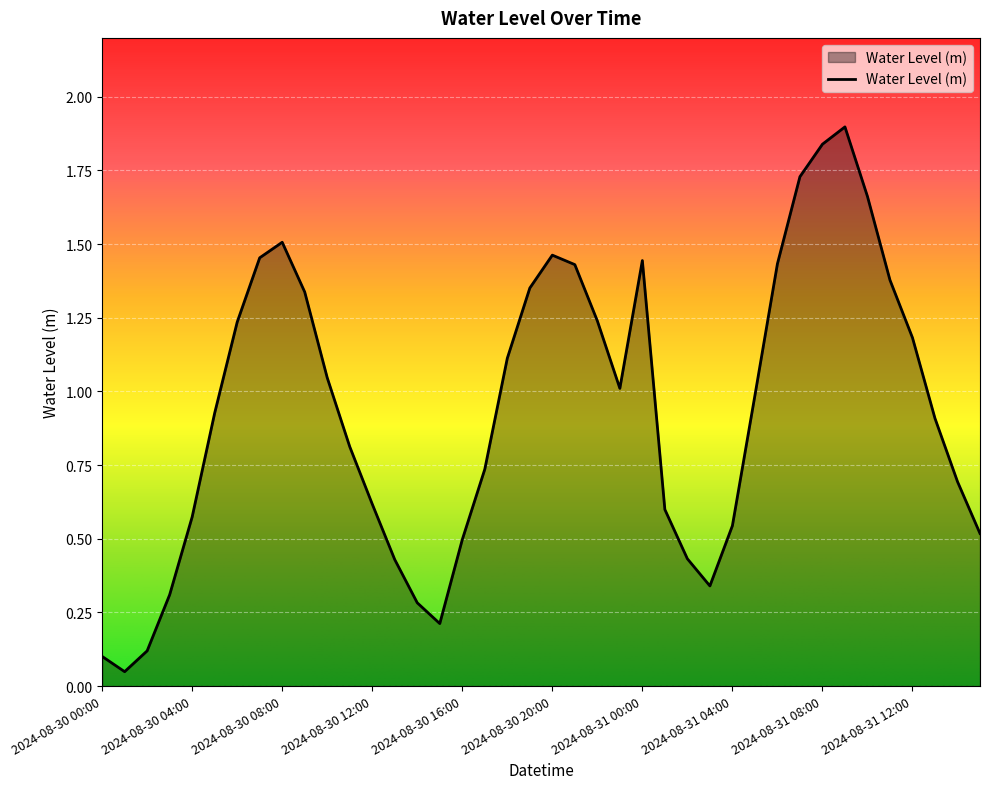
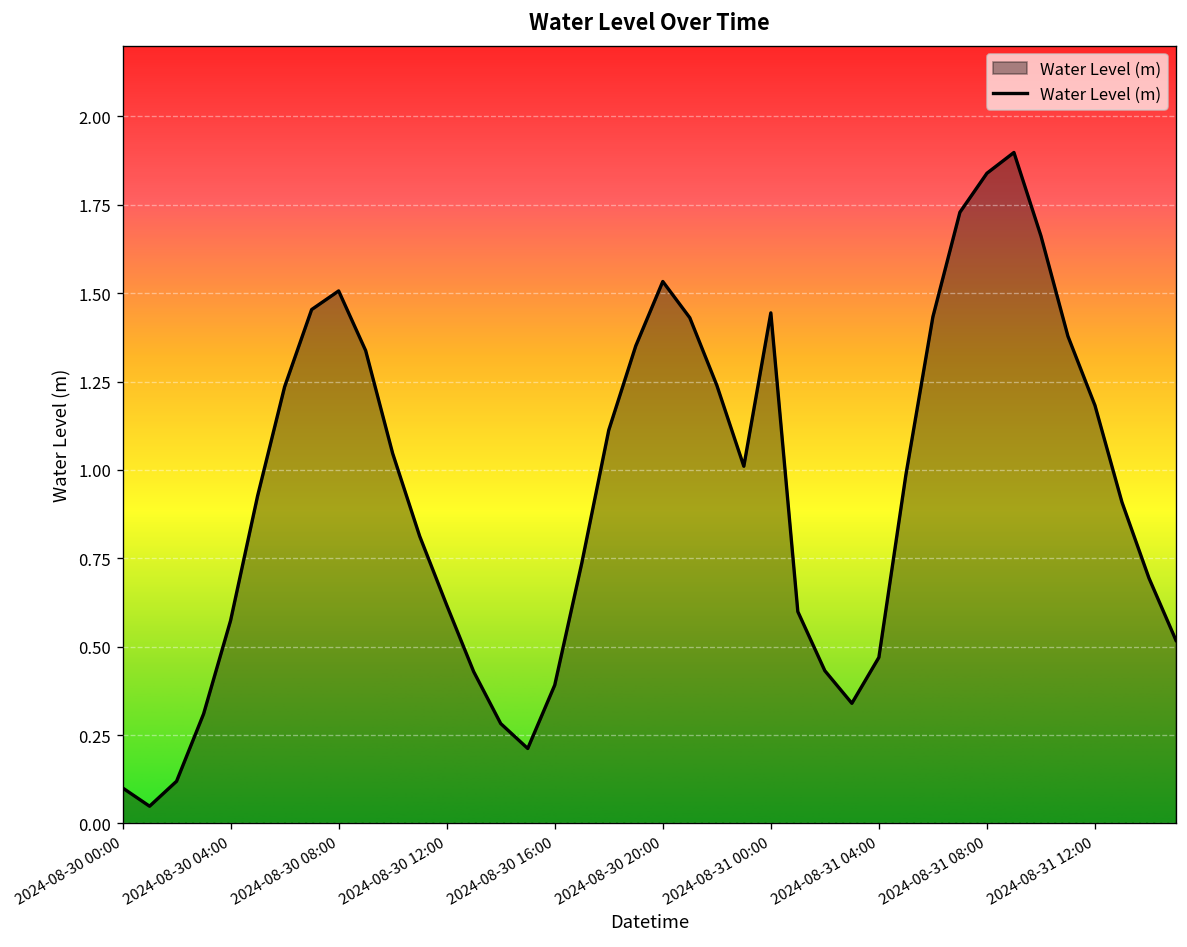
2024-08-30 16:00: 0.50 -> 0.39
2024-08-30 20:00: 1.46 -> 1.53
2024-08-31 04:00: 0.54 -> 0.47
